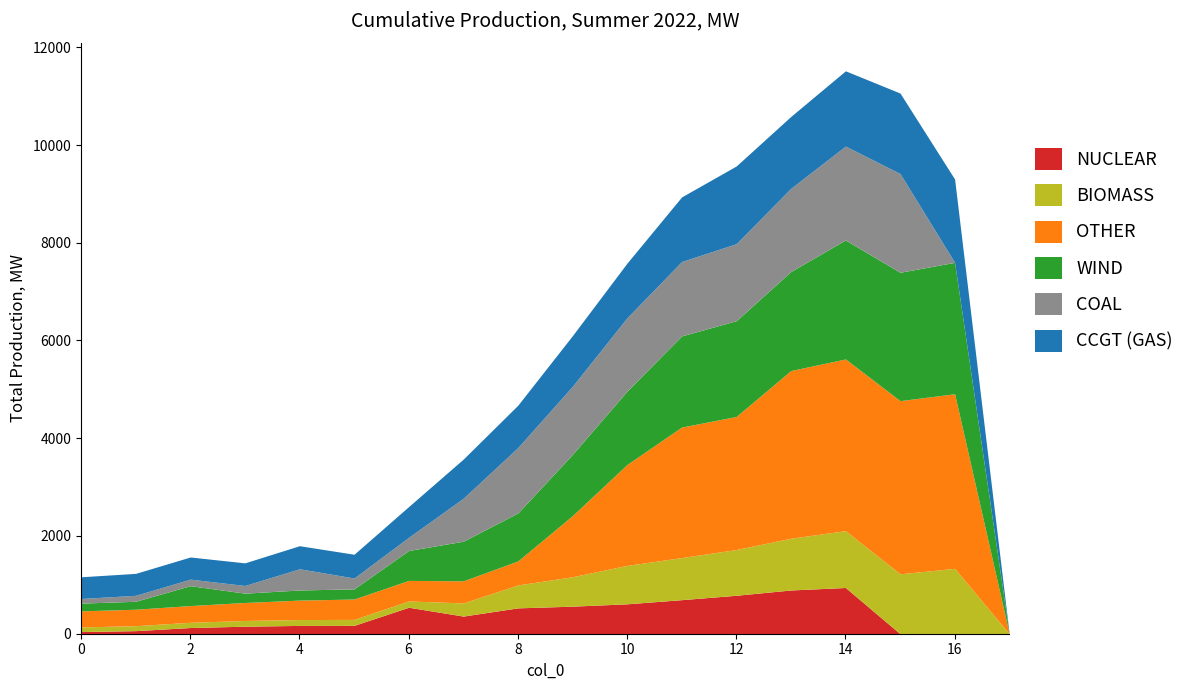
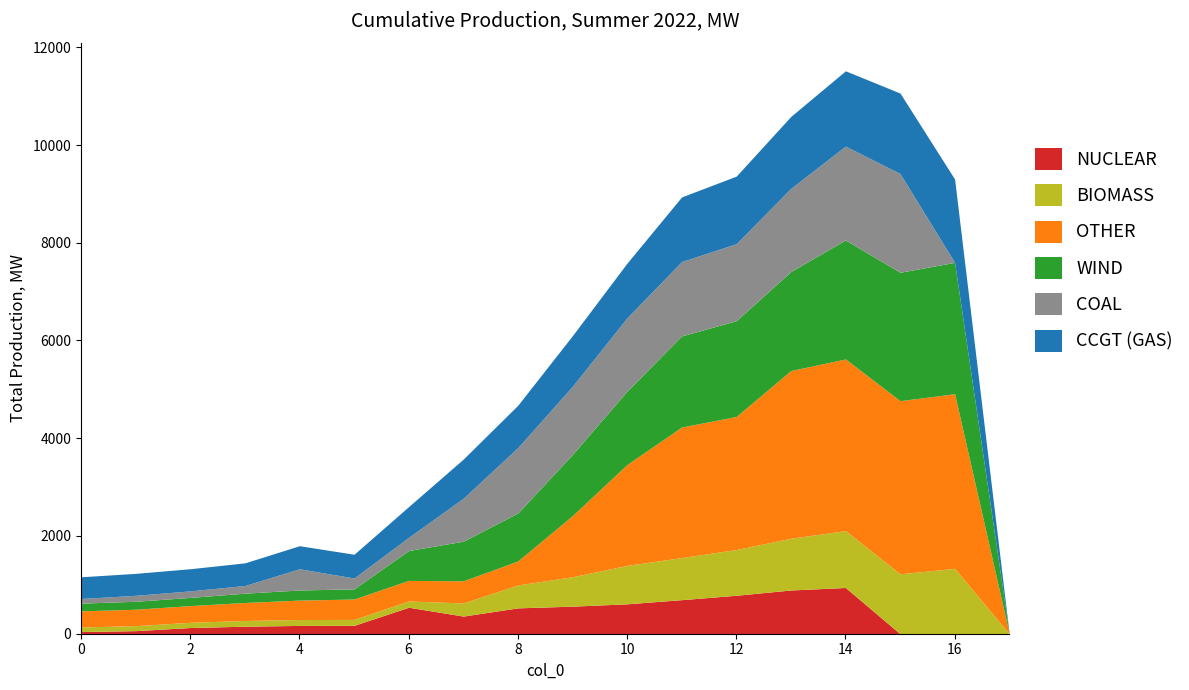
WIND, 2: 400 -> 200
CCGT (GAS), 12: 1600 -> 1400
